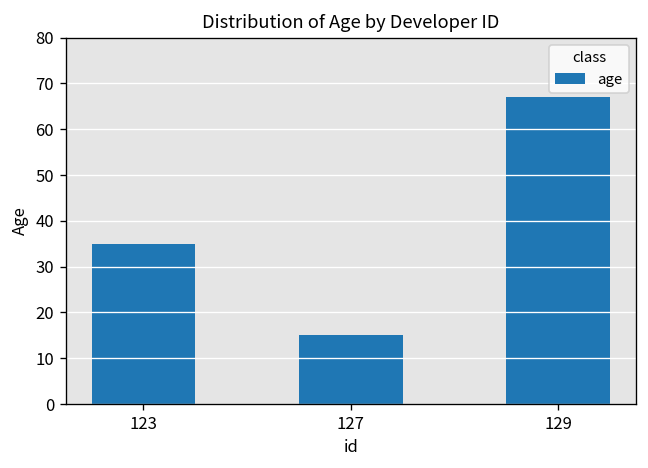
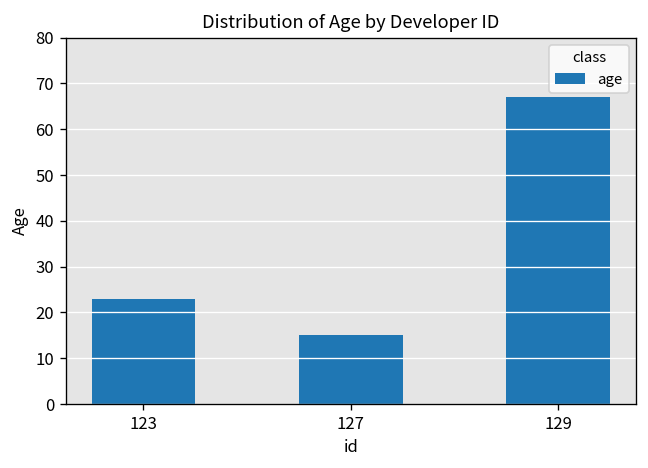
123: 35 -> 23
